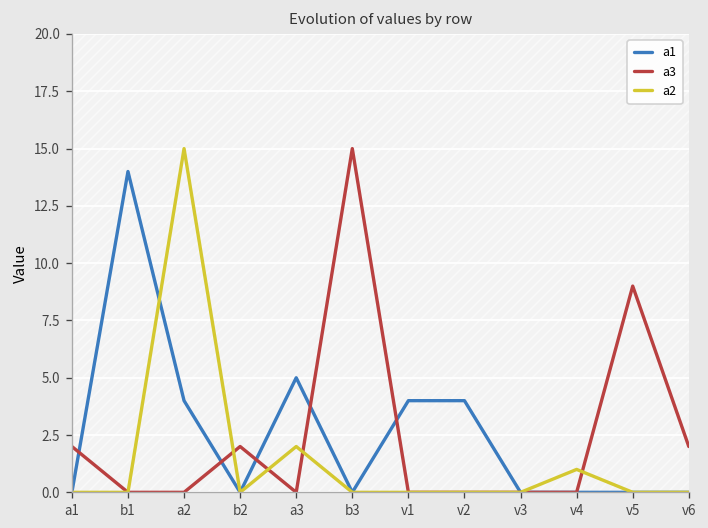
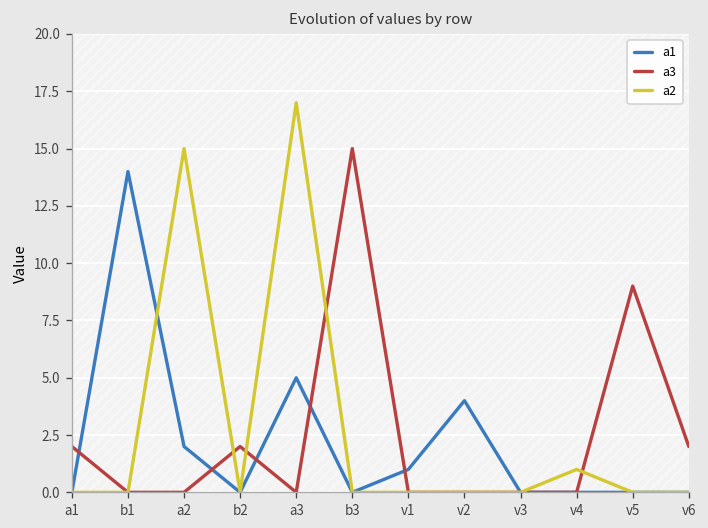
a1, a2: 4 -> 2
a2, a3: 2 -> 17
a1, v1: 4 -> 1
